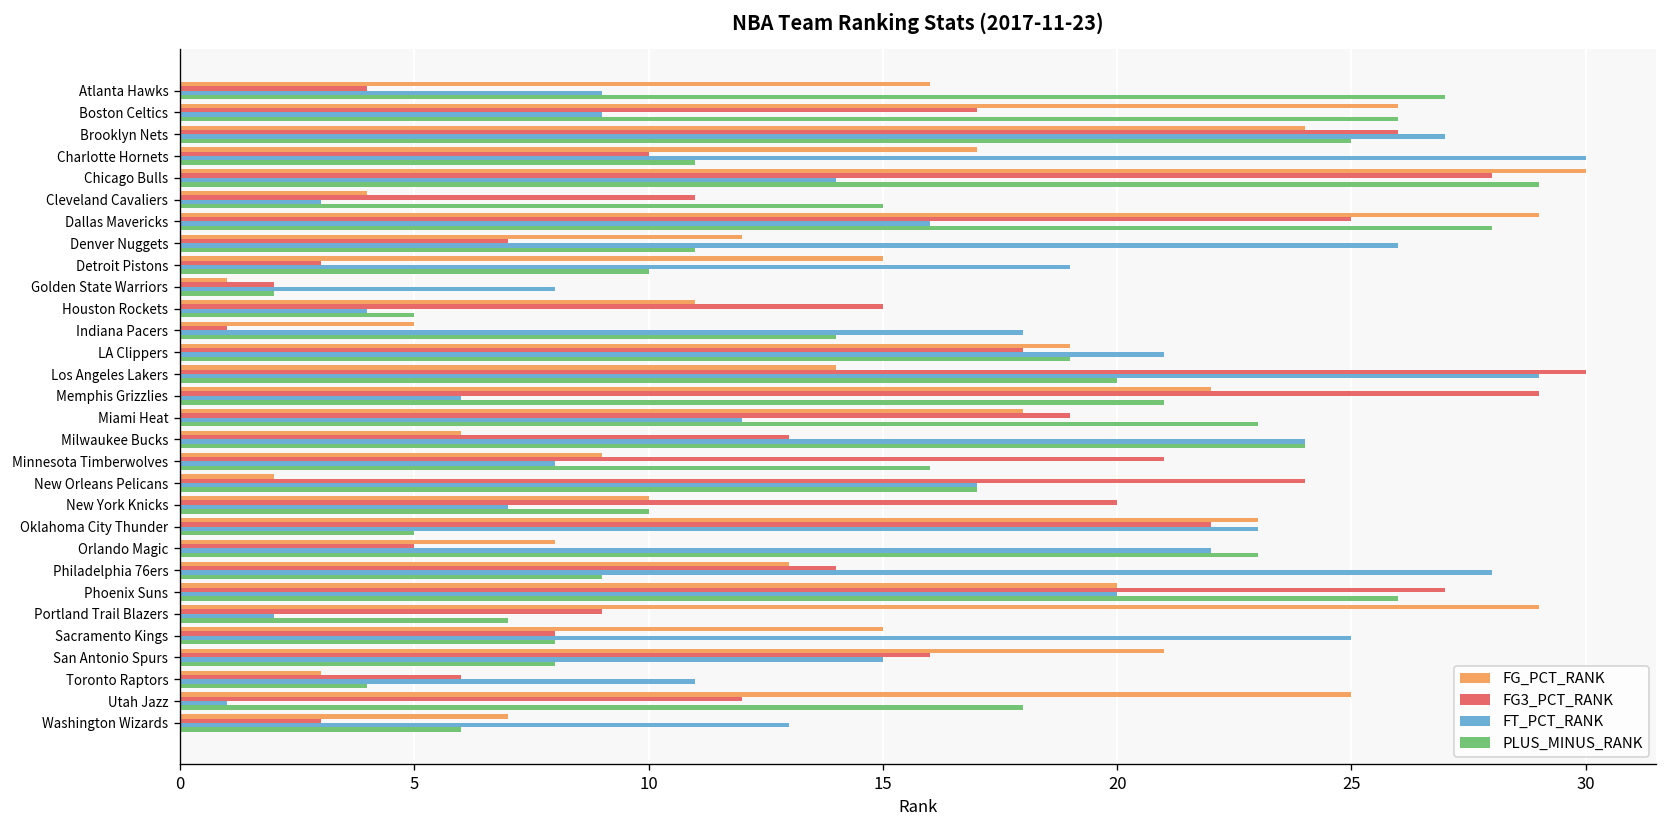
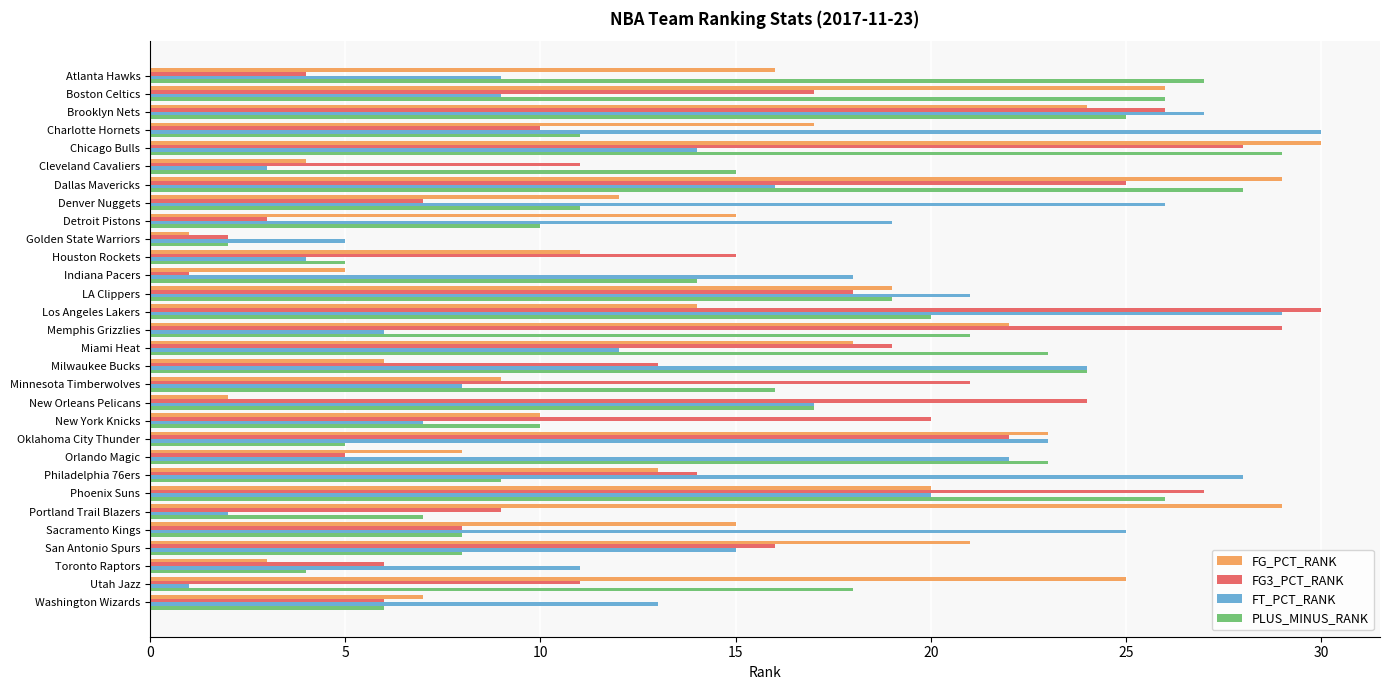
FT_PCT_RANK, Golden State Warriors: 8 -> 5
FG3_PCT_RANK, Utah Jazz: 12 -> 11
FG3_PCT_RANK, Washington Wizards: 3 -> 6
